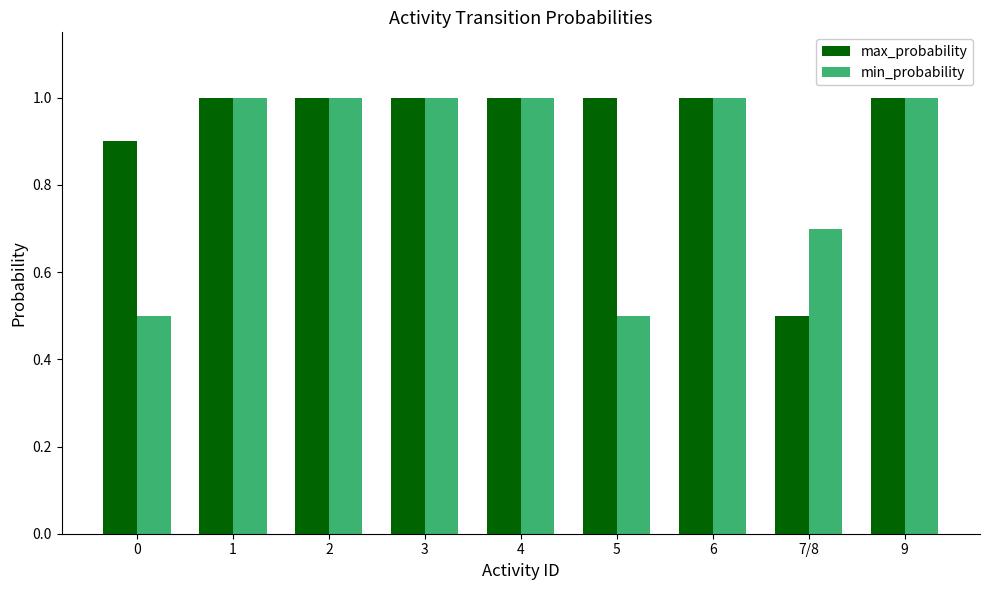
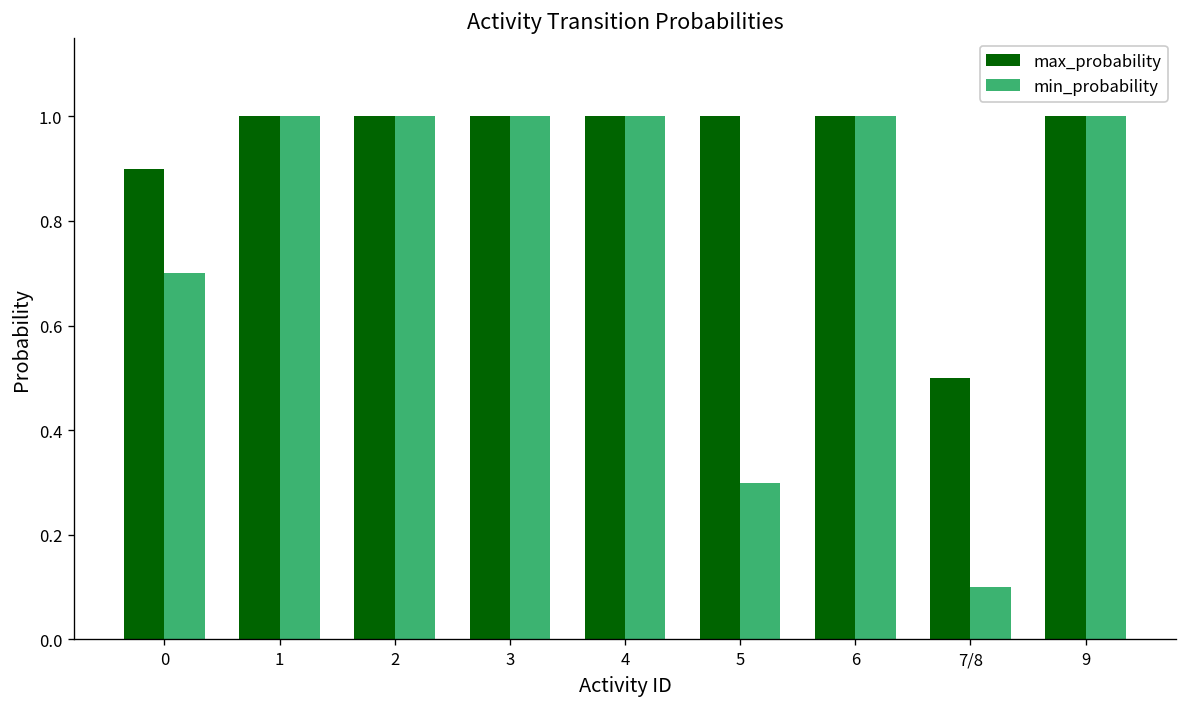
min_probability, 0: 0.5 -> 0.7
min_probability, 5: 0.5 -> 0.3
min_probability, 7/8: 0.7 -> 0.1
